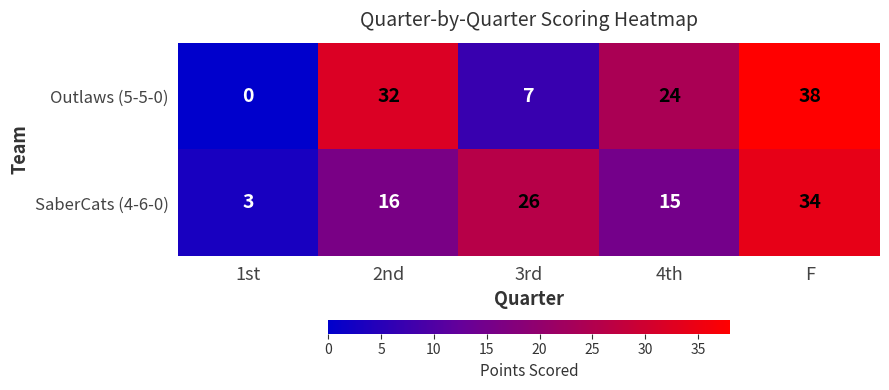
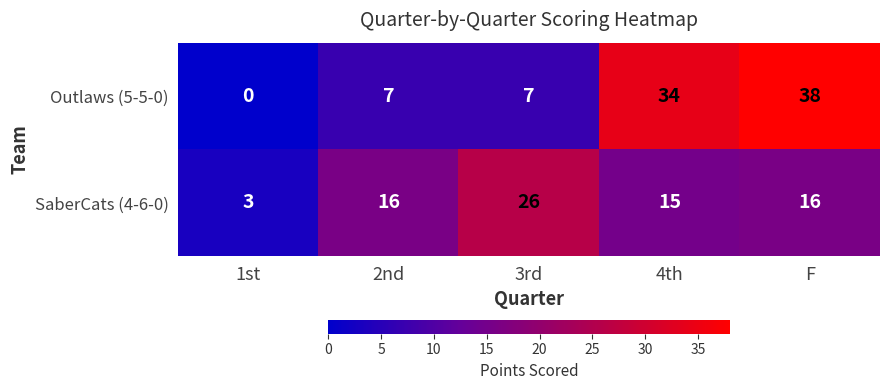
Outlaws (5-5-0), 2nd: 32 -> 7
Outlaws (5-5-0), 4th: 24 -> 34
SaberCats (4-6-0), F: 34 -> 16
